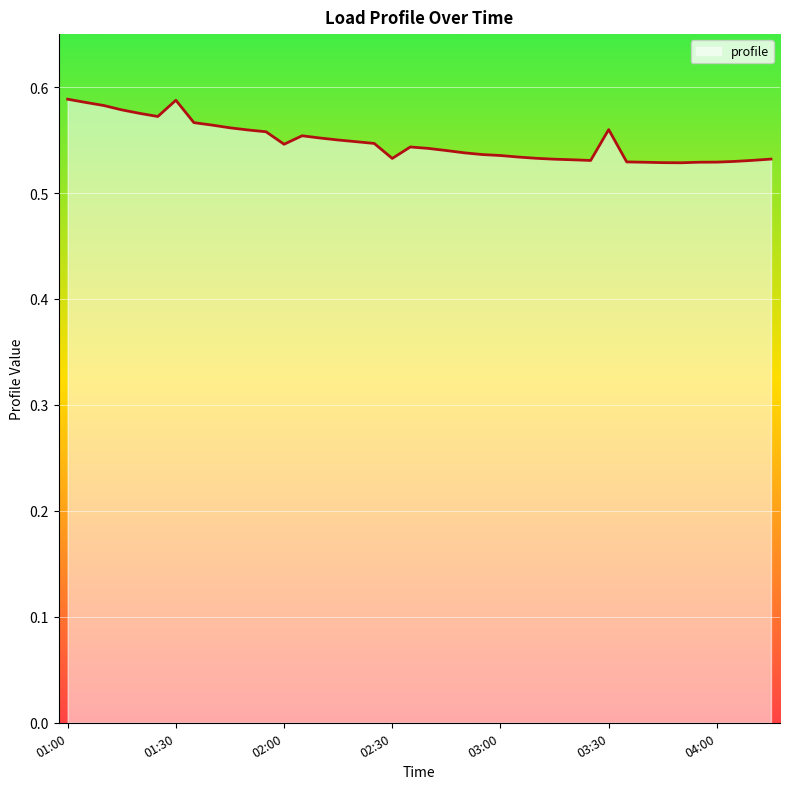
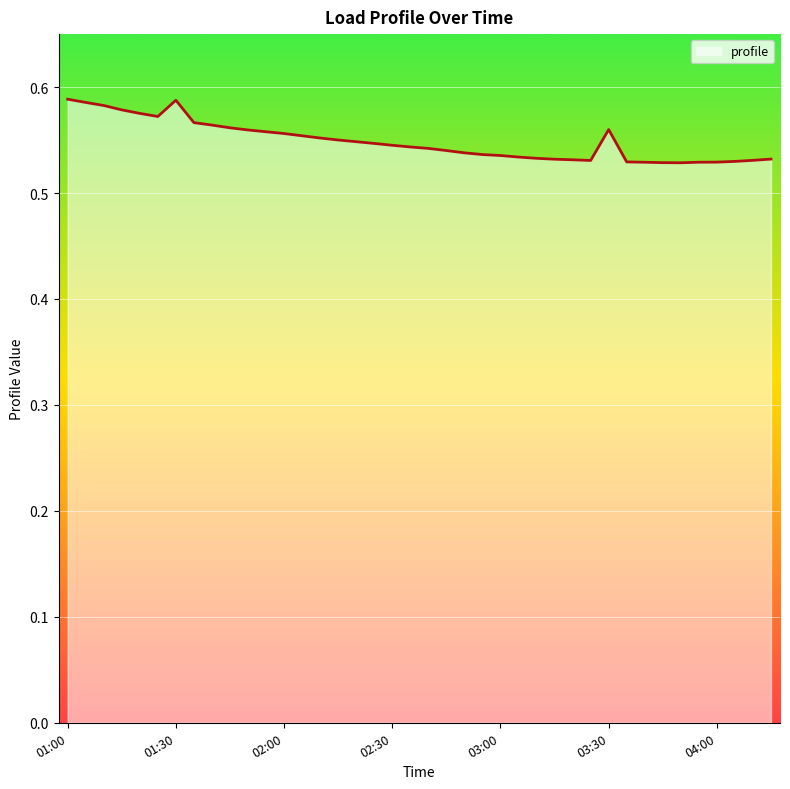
02:00: 0.546 -> 0.556
02:30: 0.533 -> 0.545
